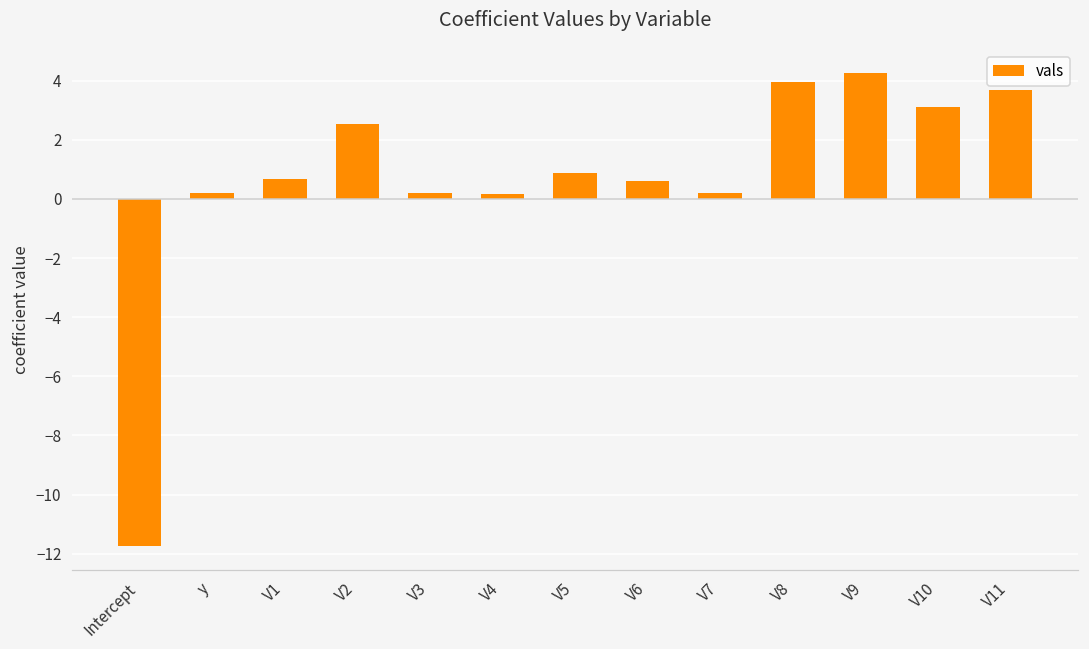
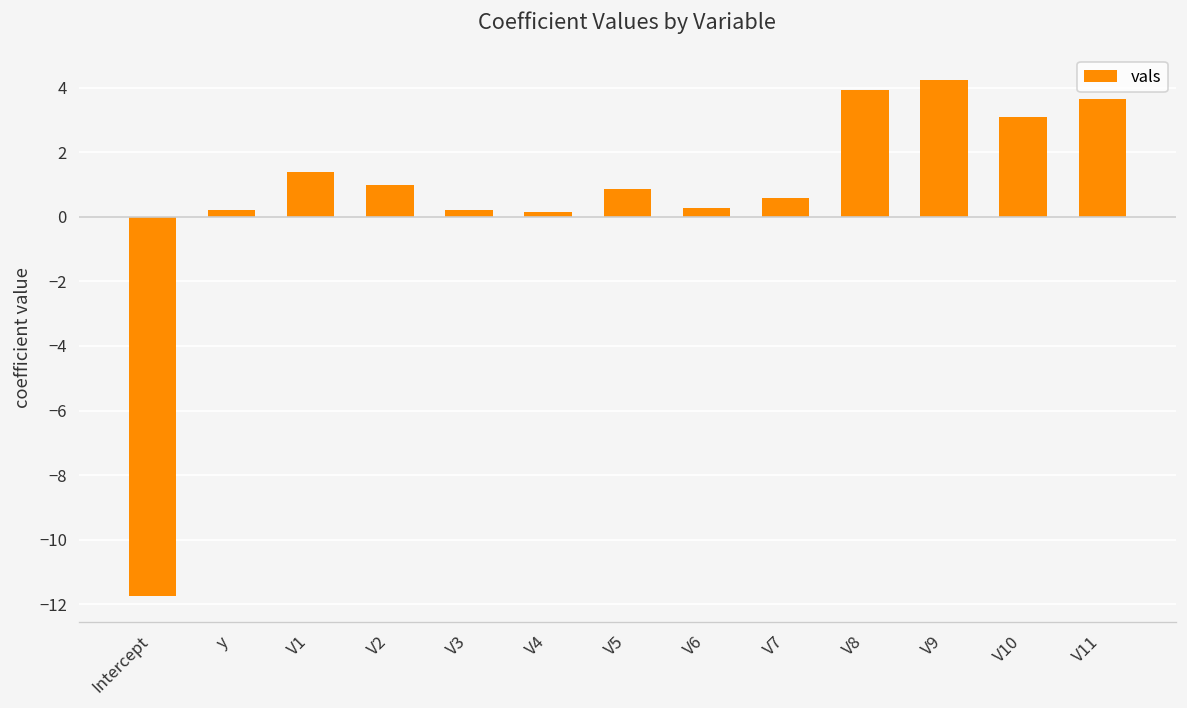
V1: 0.7 -> 1.4
V2: 2.5 -> 1.0
V6: 0.6 -> 0.3
V7: 0.2 -> 0.6
